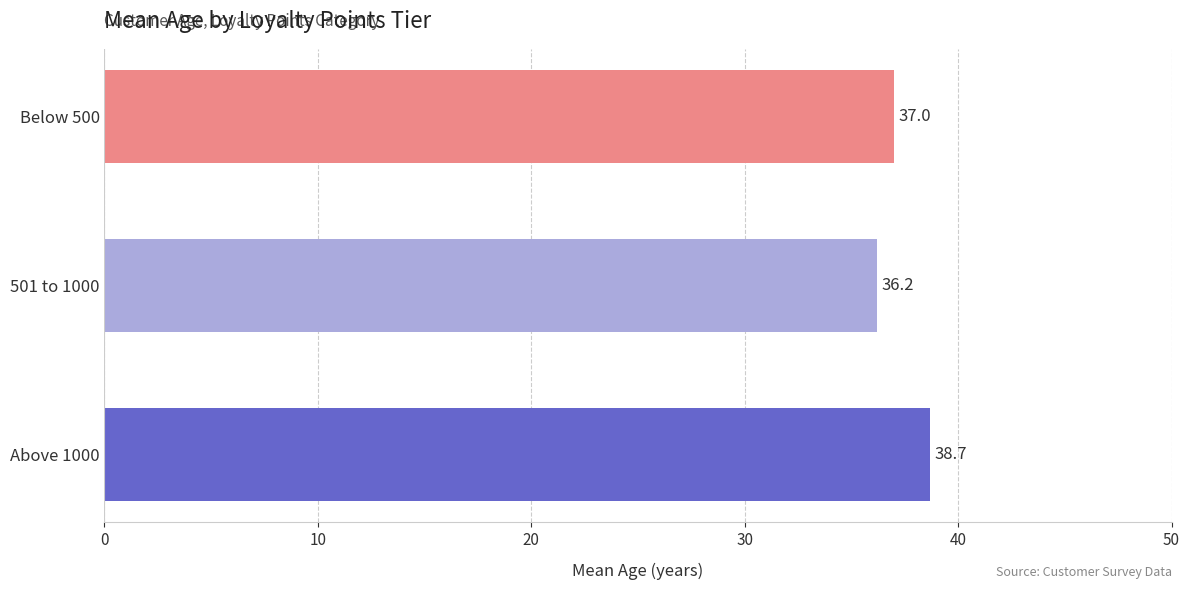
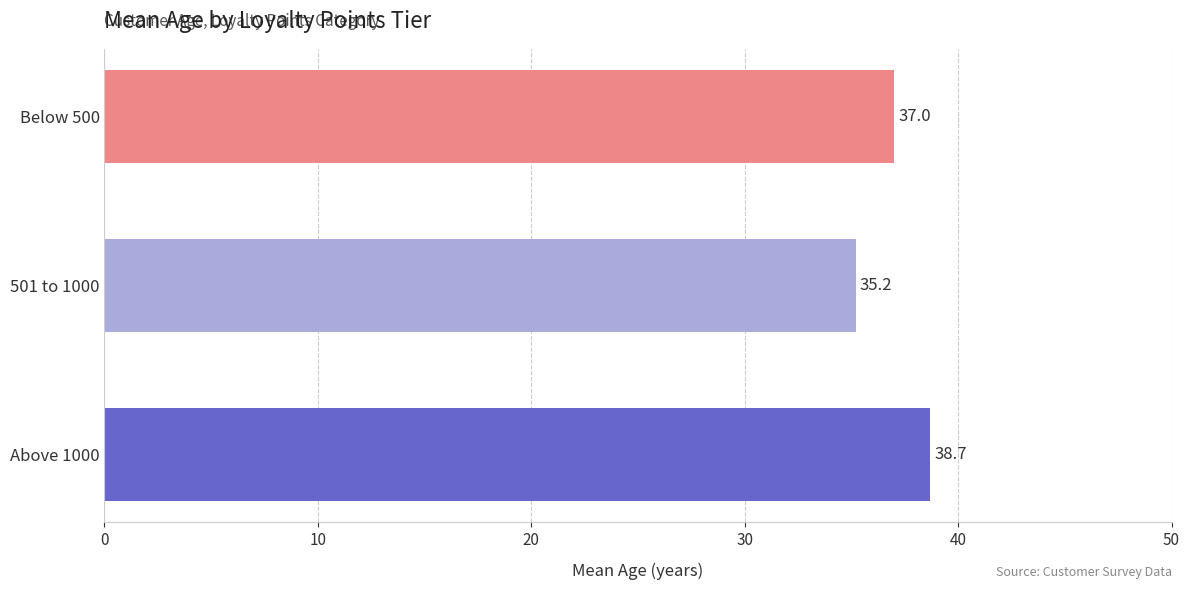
501 to 1000: 36.2 -> 35.2
